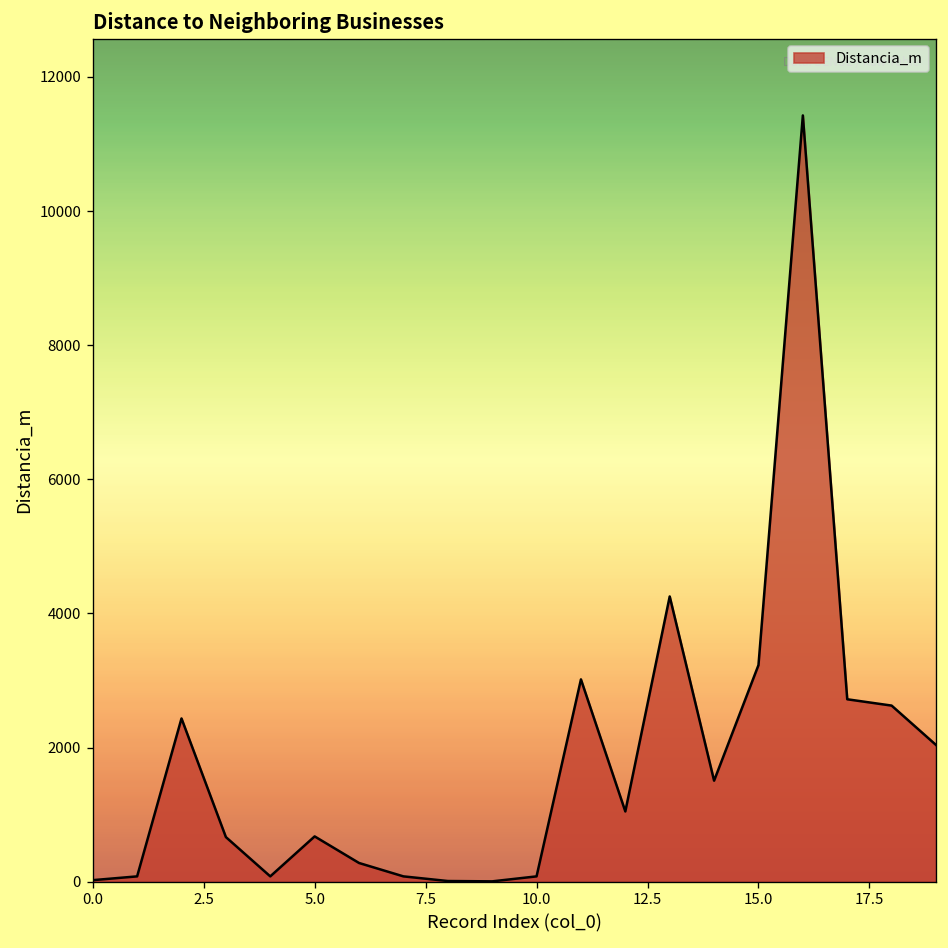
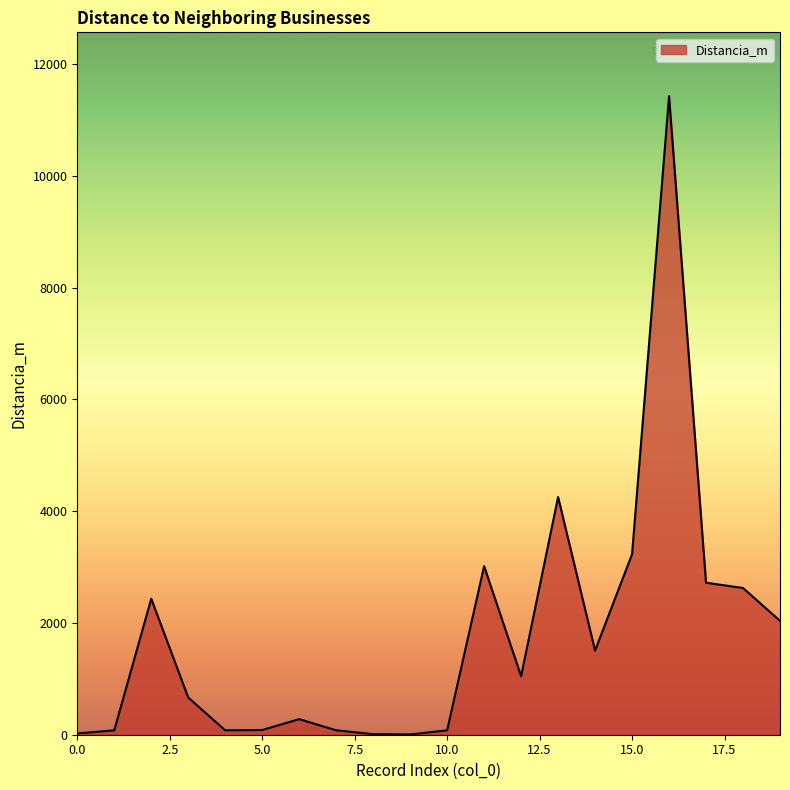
5.0: 700 -> 100
